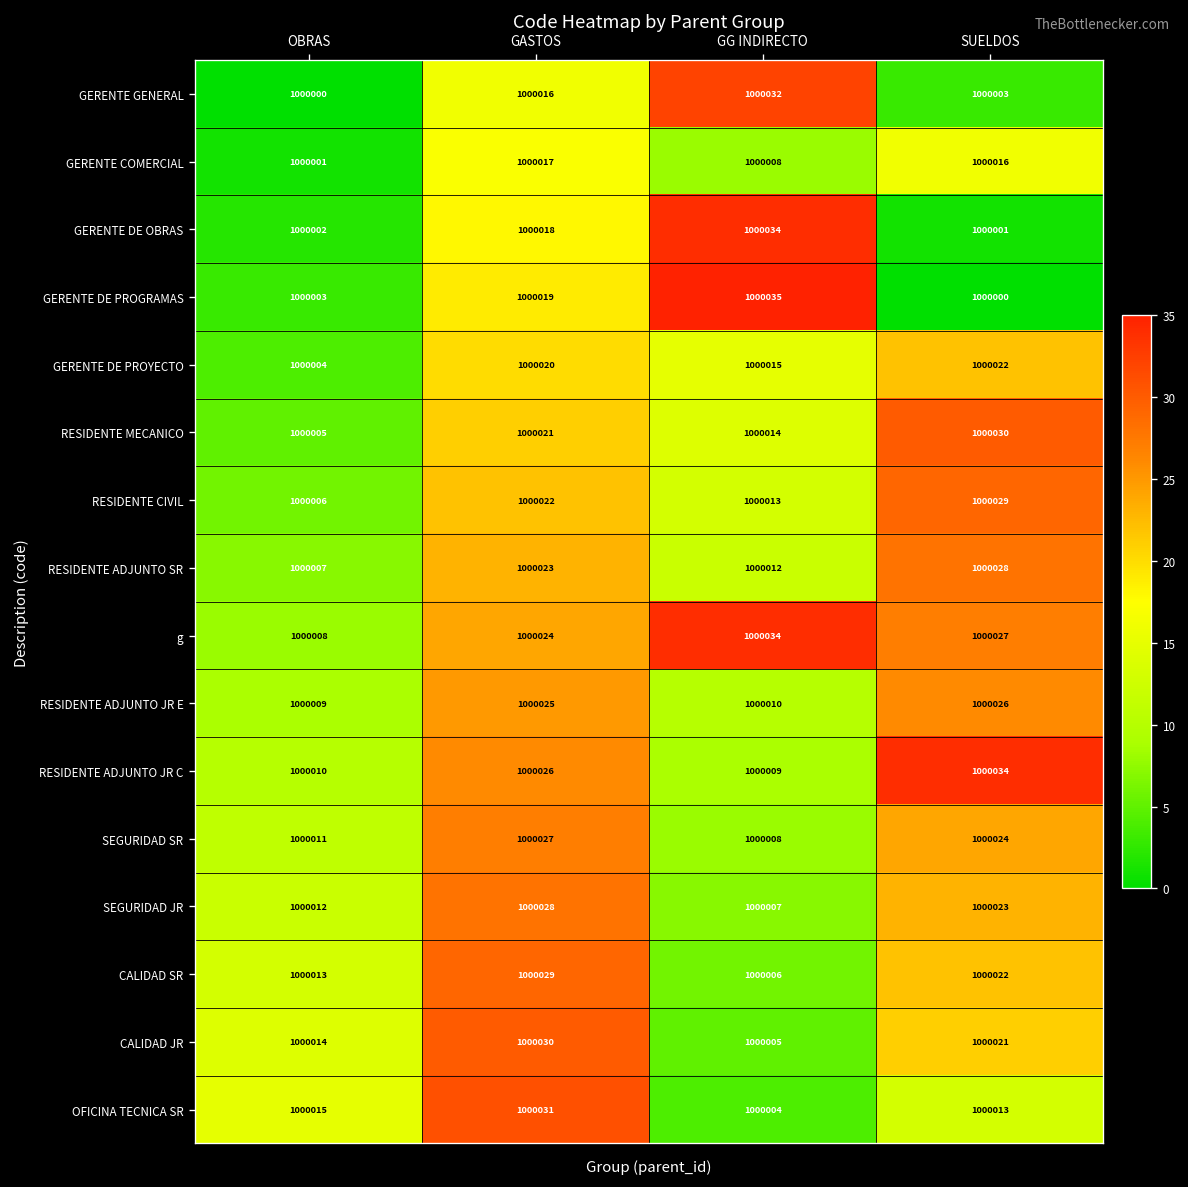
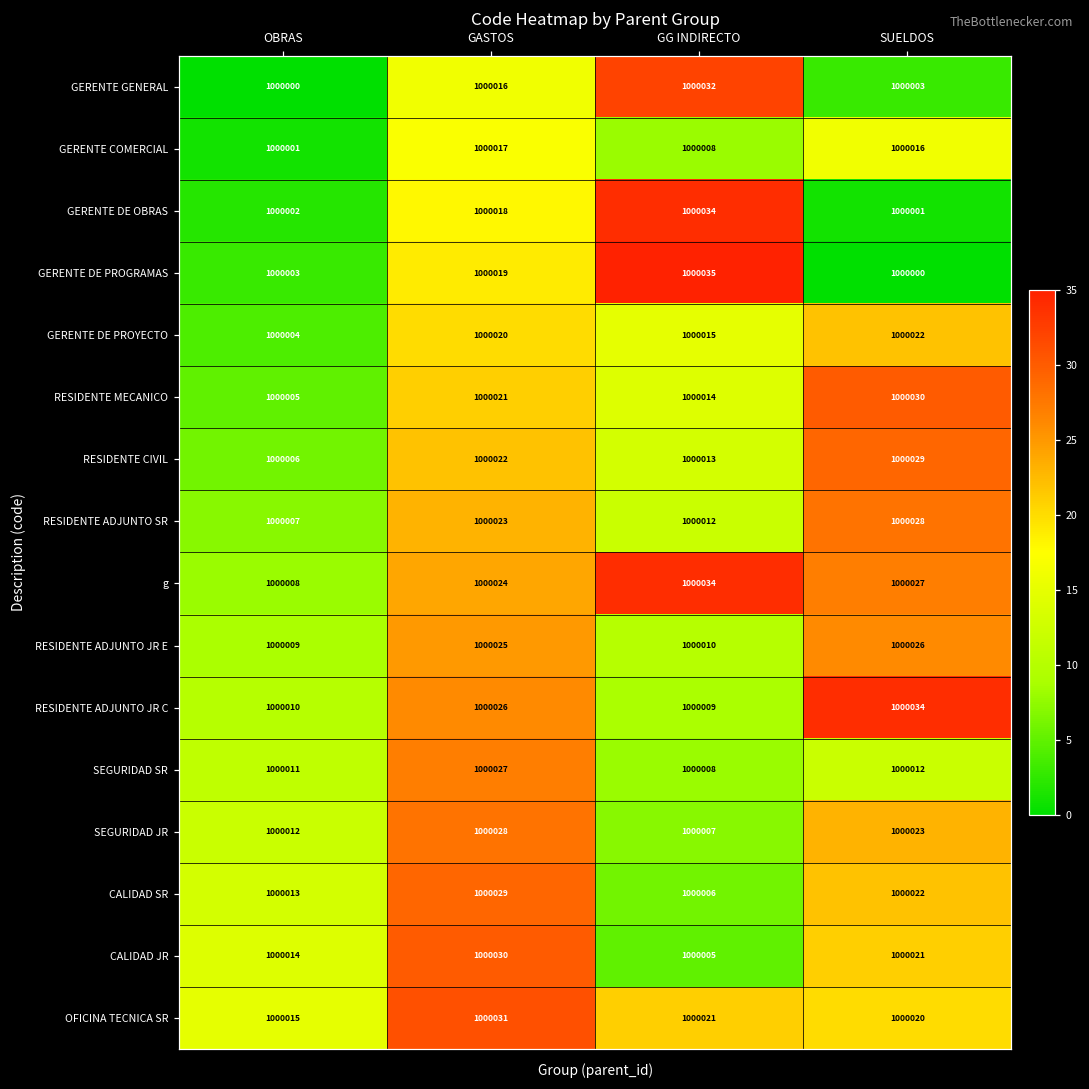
SEGURIDAD SR, SUELDOS: 1000024 -> 1000012
OFICINA TECNICA SR, GG INDIRECTO: 1000004 -> 1000021
OFICINA TECNICA SR, SUELDOS: 1000013 -> 1000020
